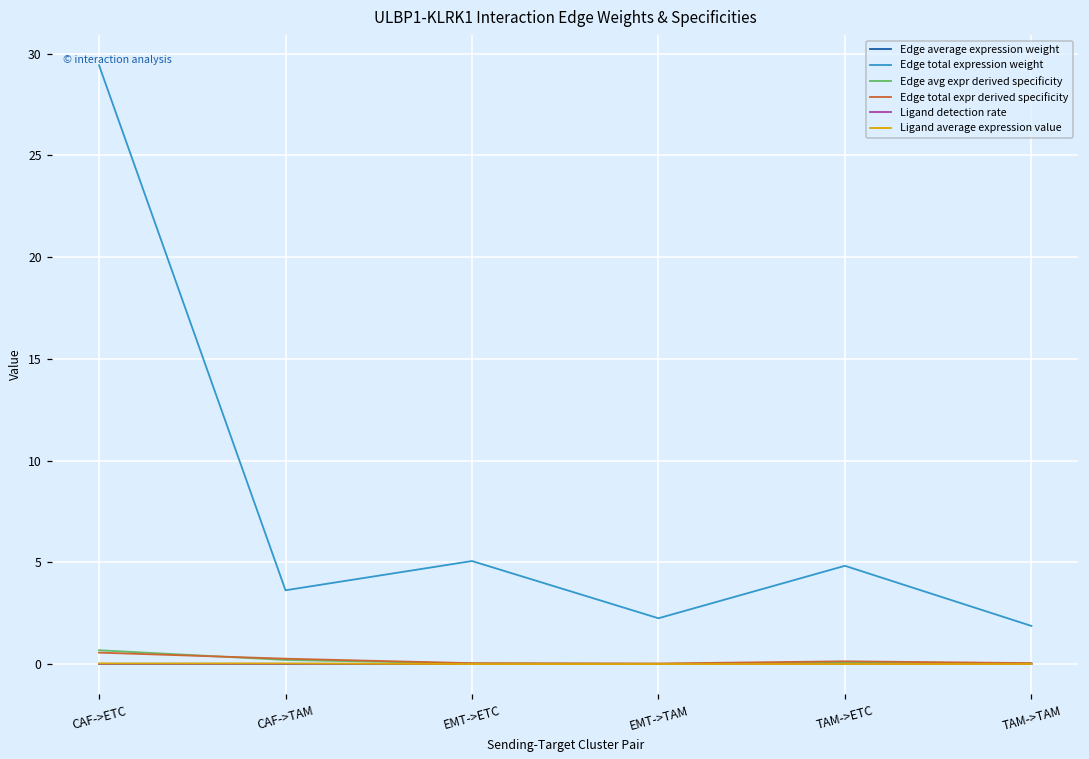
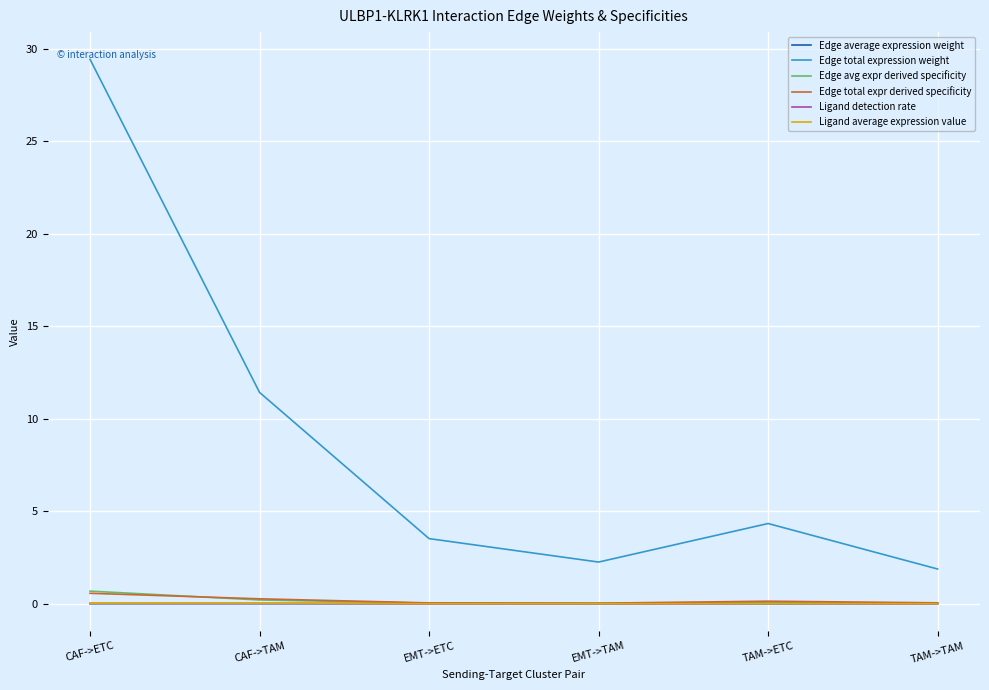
Edge total expression weight, CAF->TAM: 3.6 -> 11.4
Edge total expression weight, EMT->ETC: 5.1 -> 3.5
Edge total expression weight, TAM->ETC: 4.8 -> 4.3
